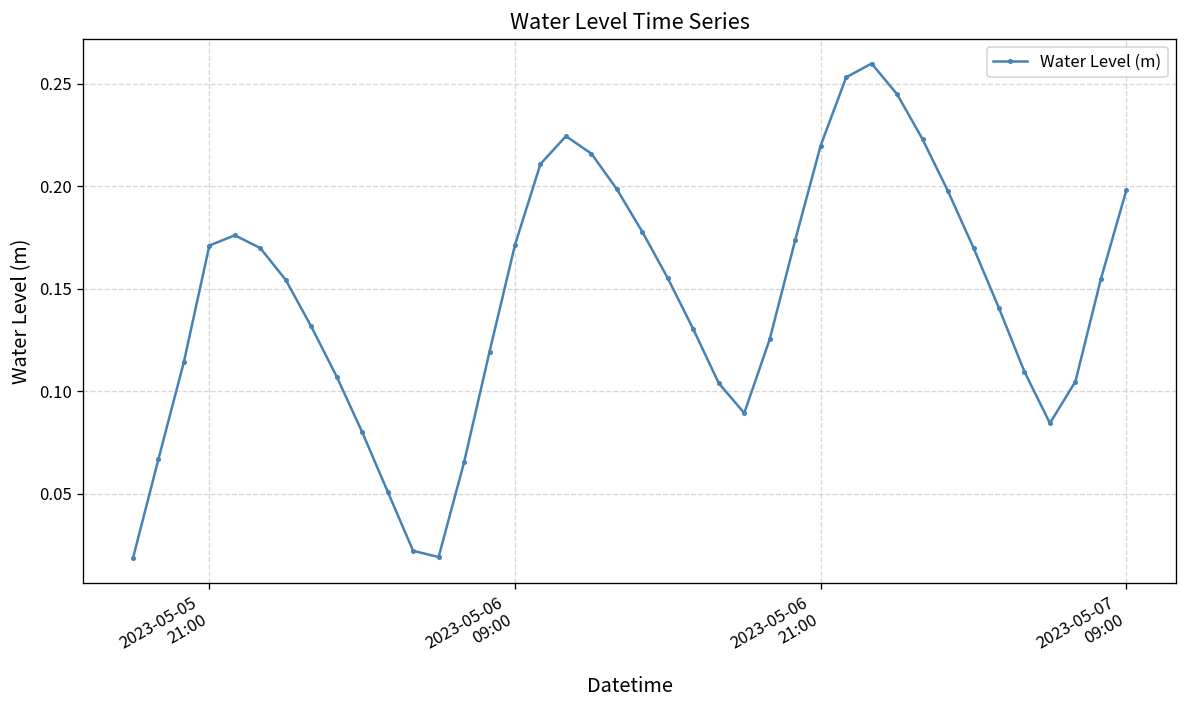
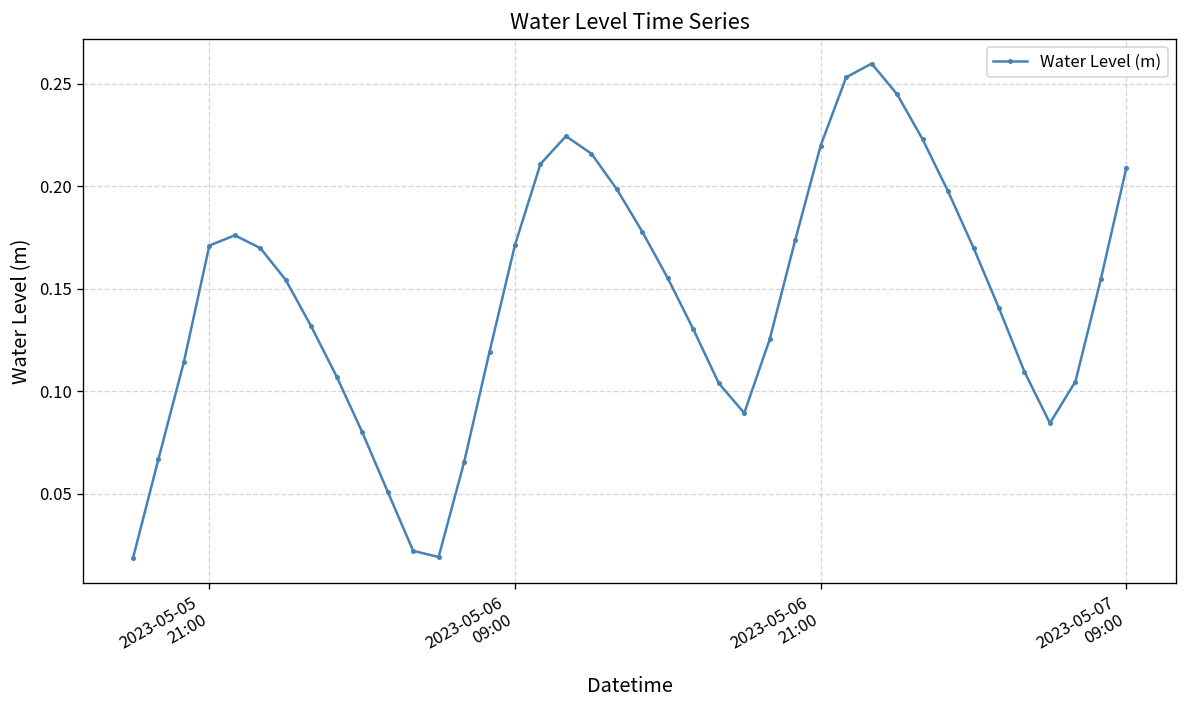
2023-05-07 09:00: 0.198 -> 0.209
